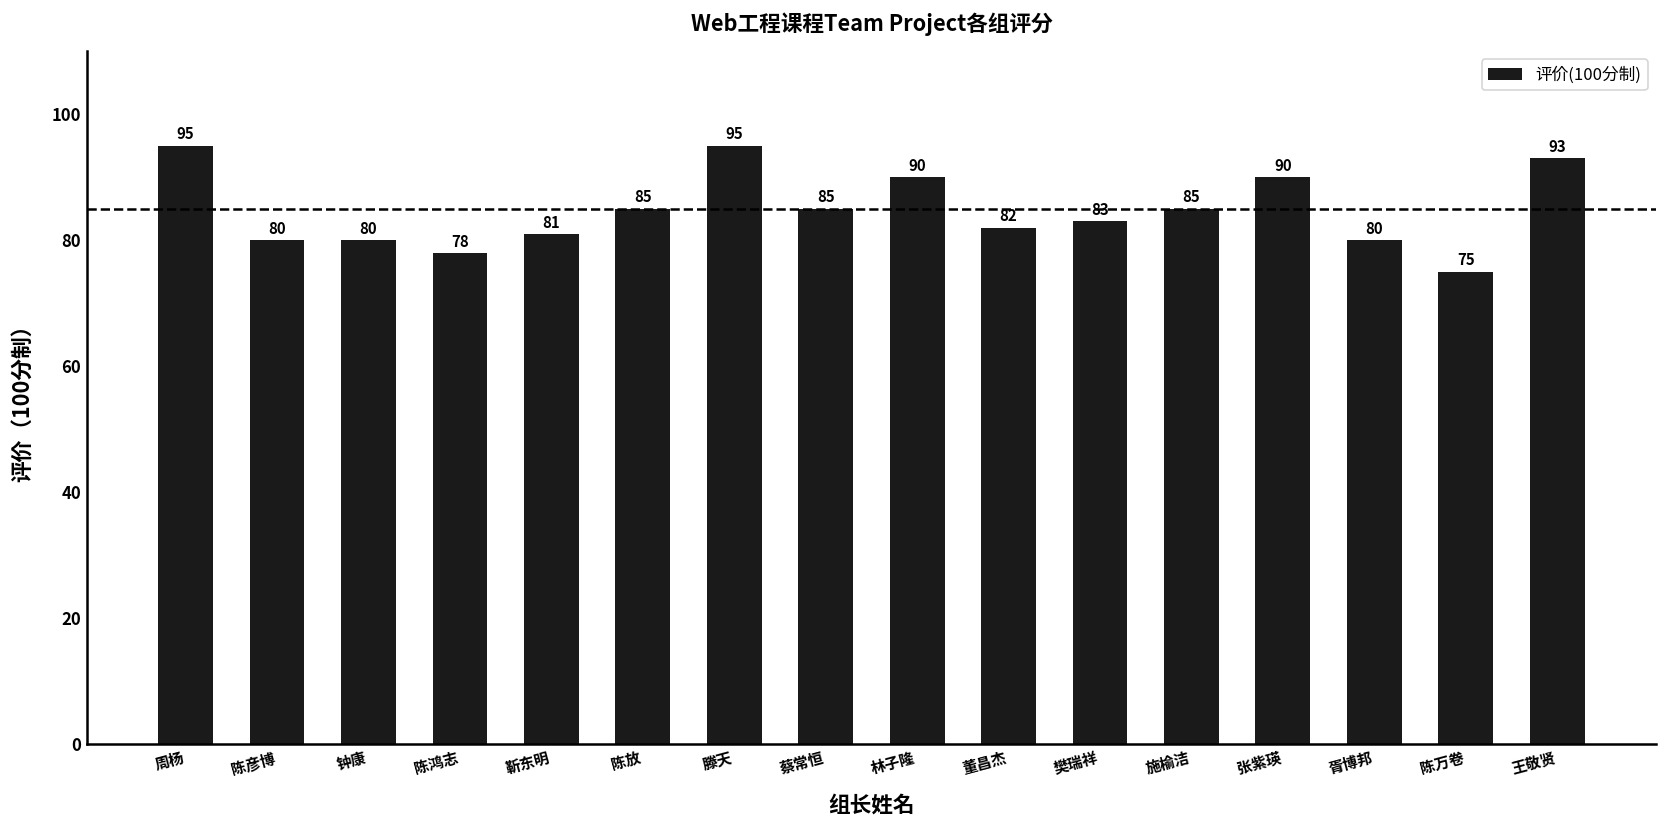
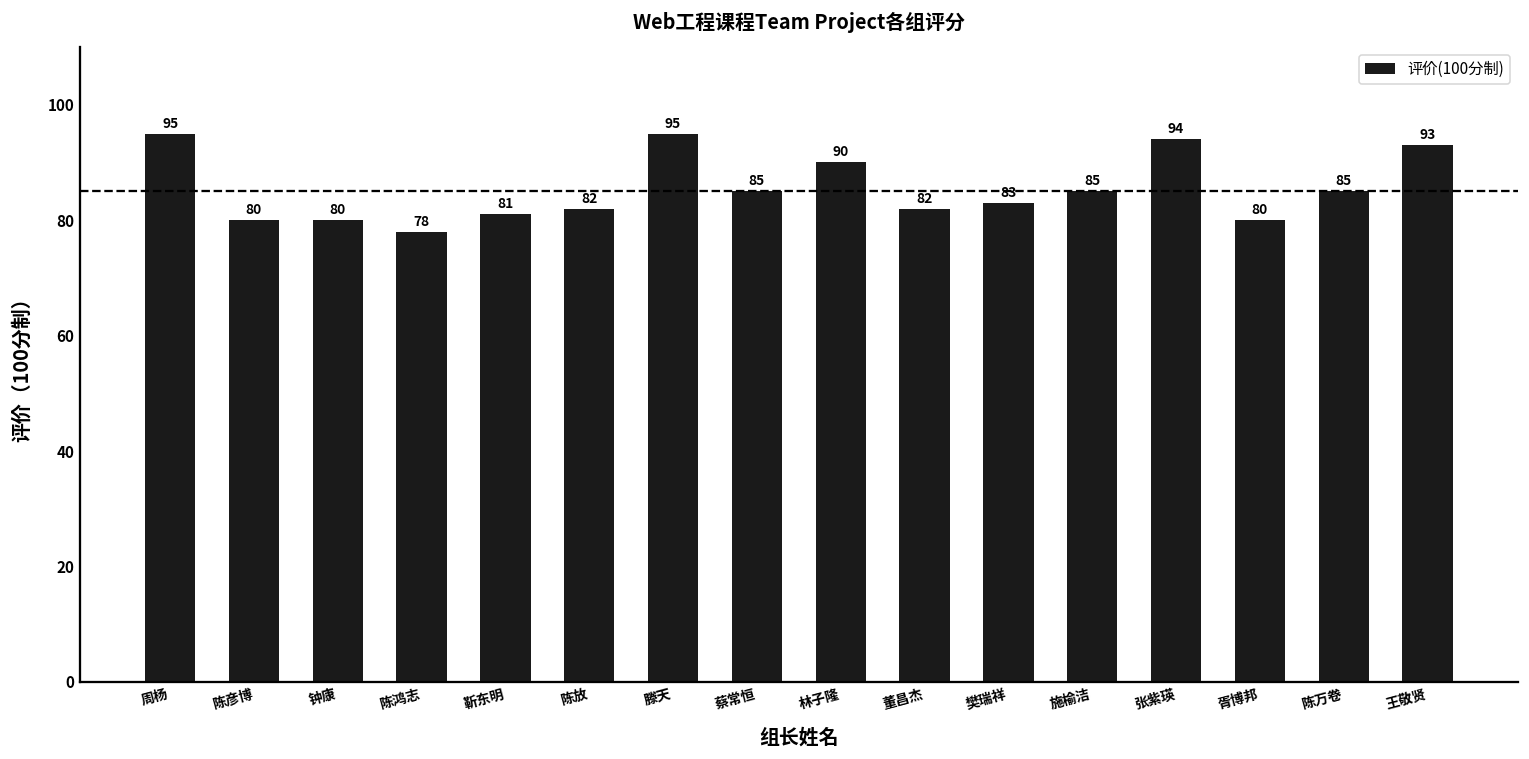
陈放: 85 -> 82
张紫瑛: 90 -> 94
陈万卷: 75 -> 85
